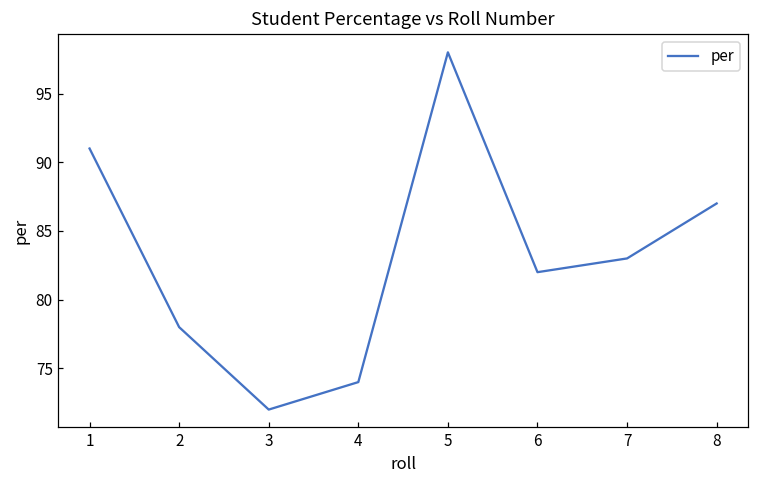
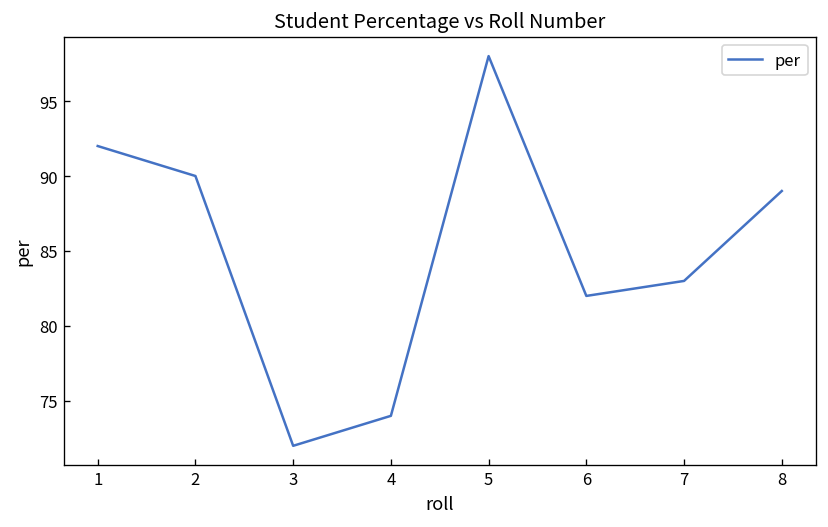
1: 91 -> 92
2: 78 -> 90
8: 87 -> 89
